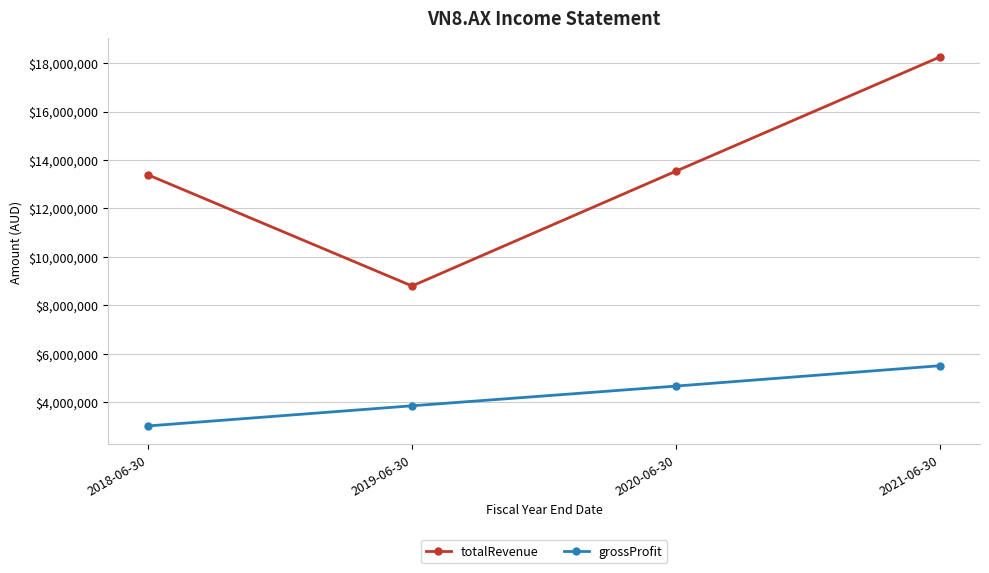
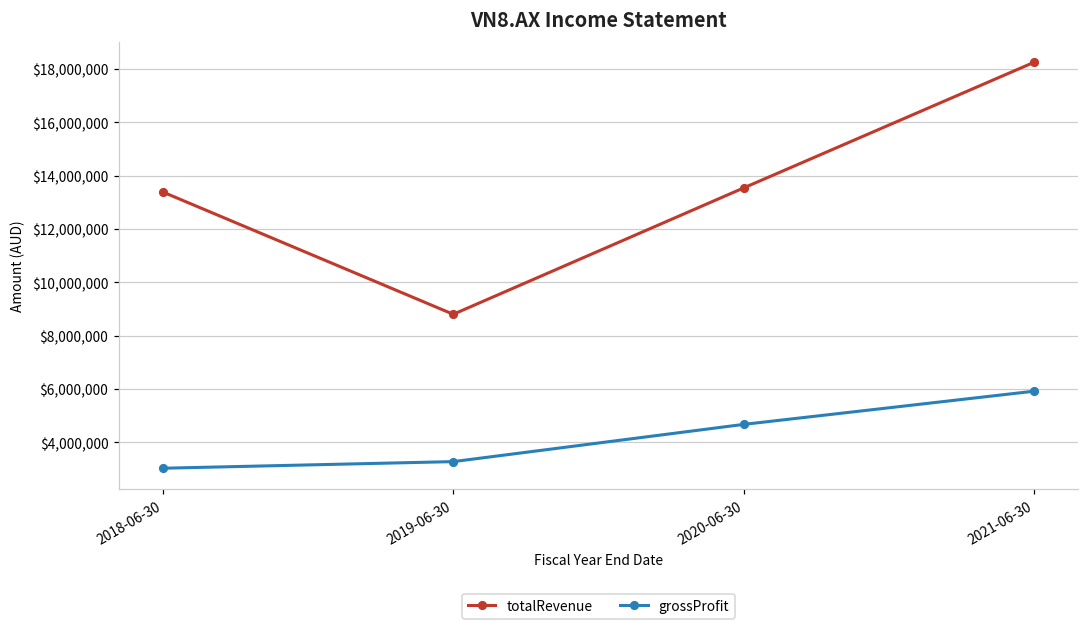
grossProfit, 2019-06-30: $3,900,000 -> $3,300,000
grossProfit, 2021-06-30: $5,500,000 -> $5,900,000
